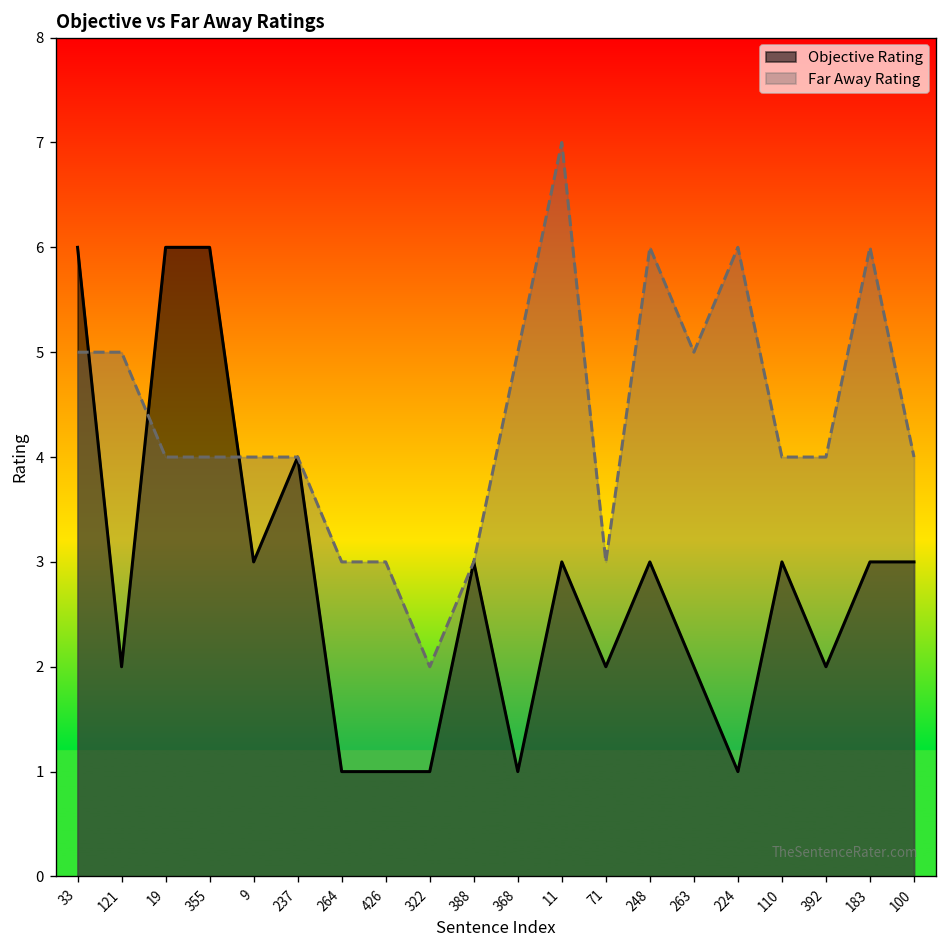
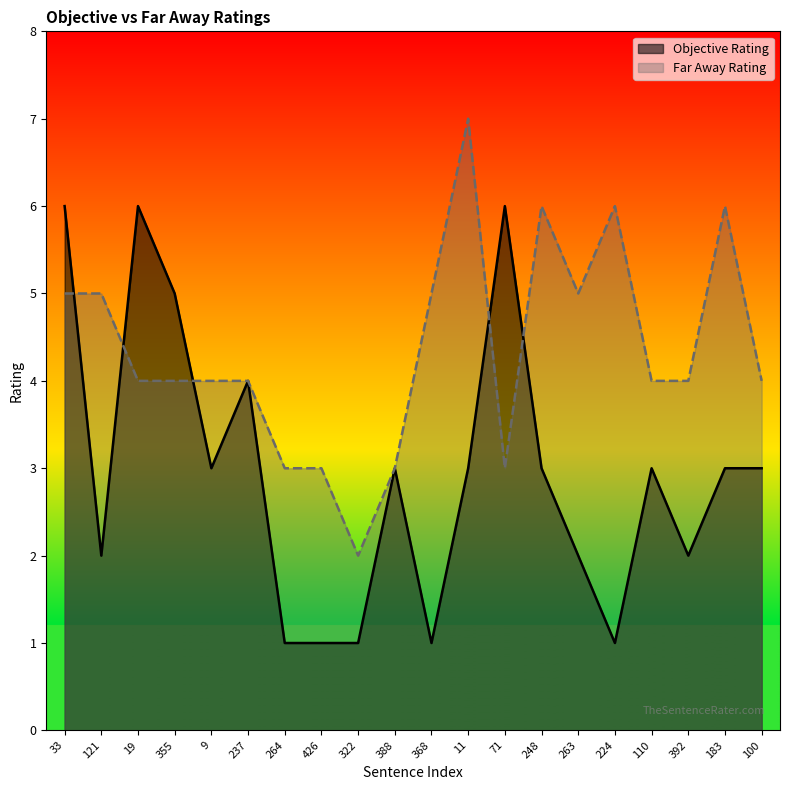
Objective Rating, 355: 6 -> 5
Objective Rating, 71: 2 -> 6
